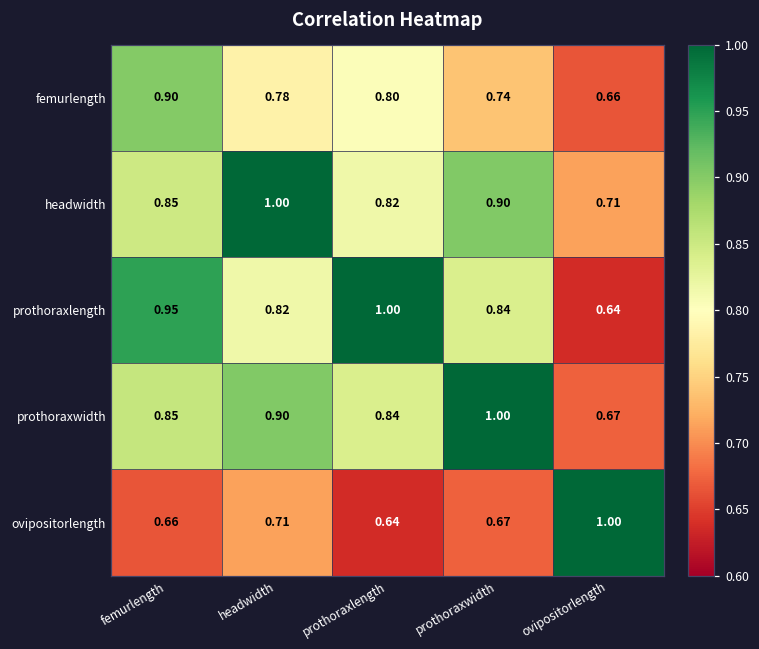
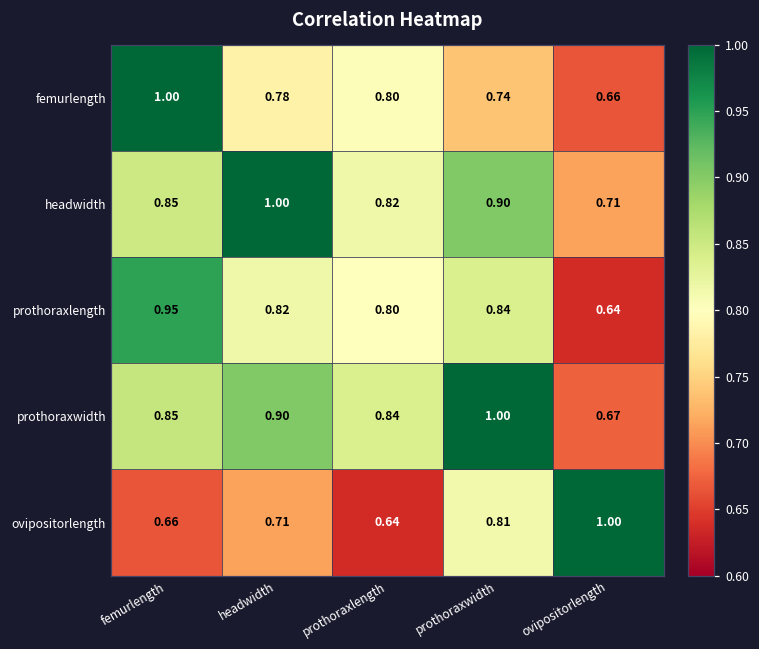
femurlength, femurlength: 0.90 -> 1.00
prothoraxlength, prothoraxlength: 1.00 -> 0.80
ovipositorlength, prothoraxwidth: 0.67 -> 0.81
